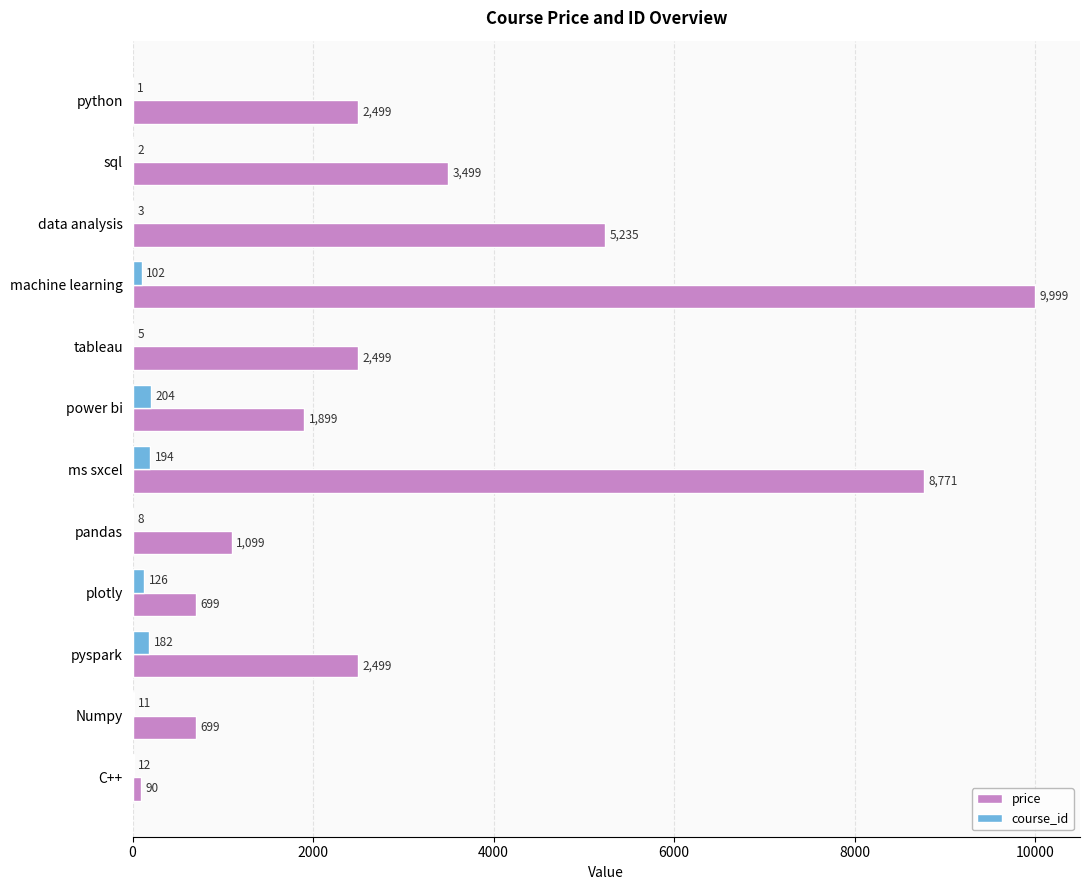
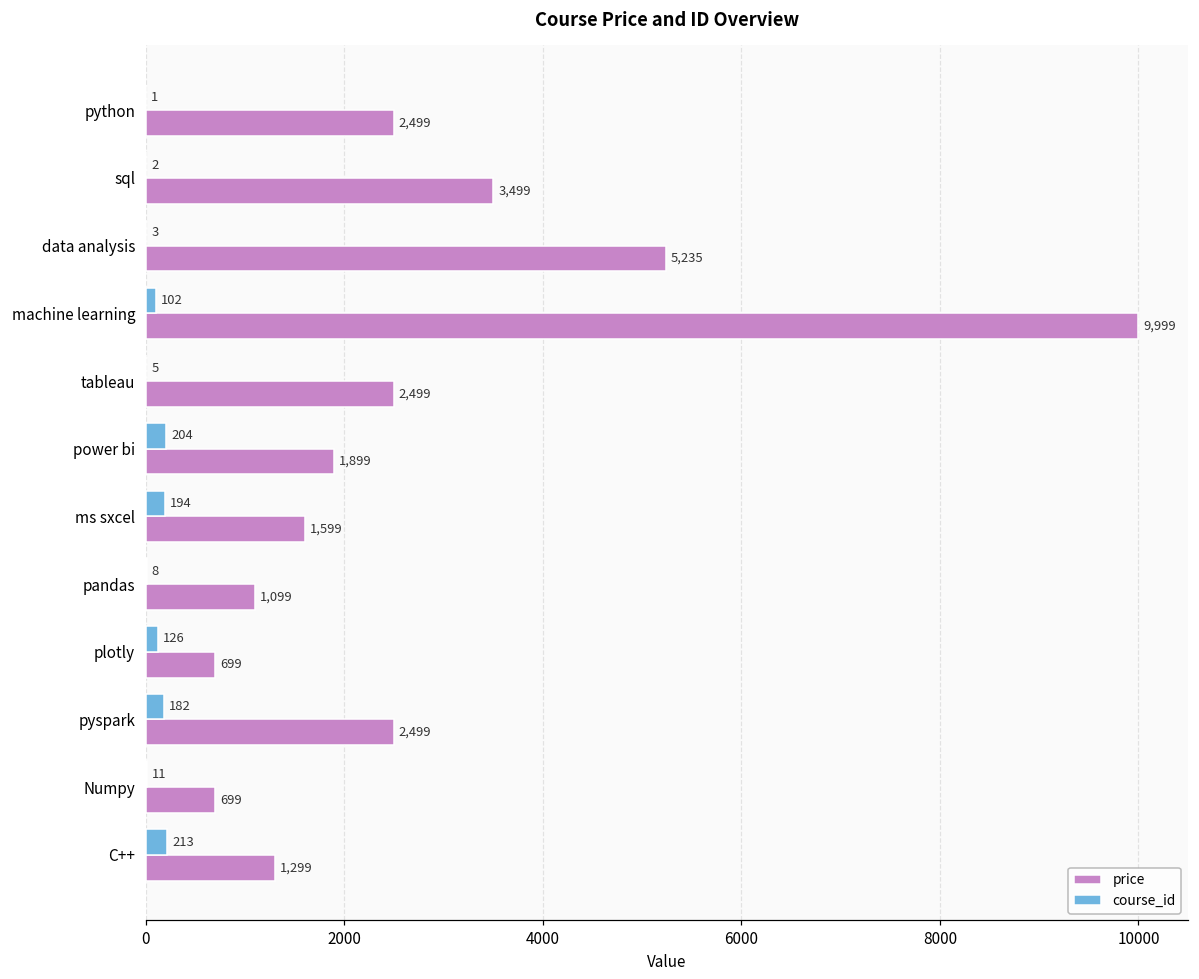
price, ms sxcel: 8,771 -> 1,599
course_id, C++: 12 -> 213
price, C++: 90 -> 1,299
